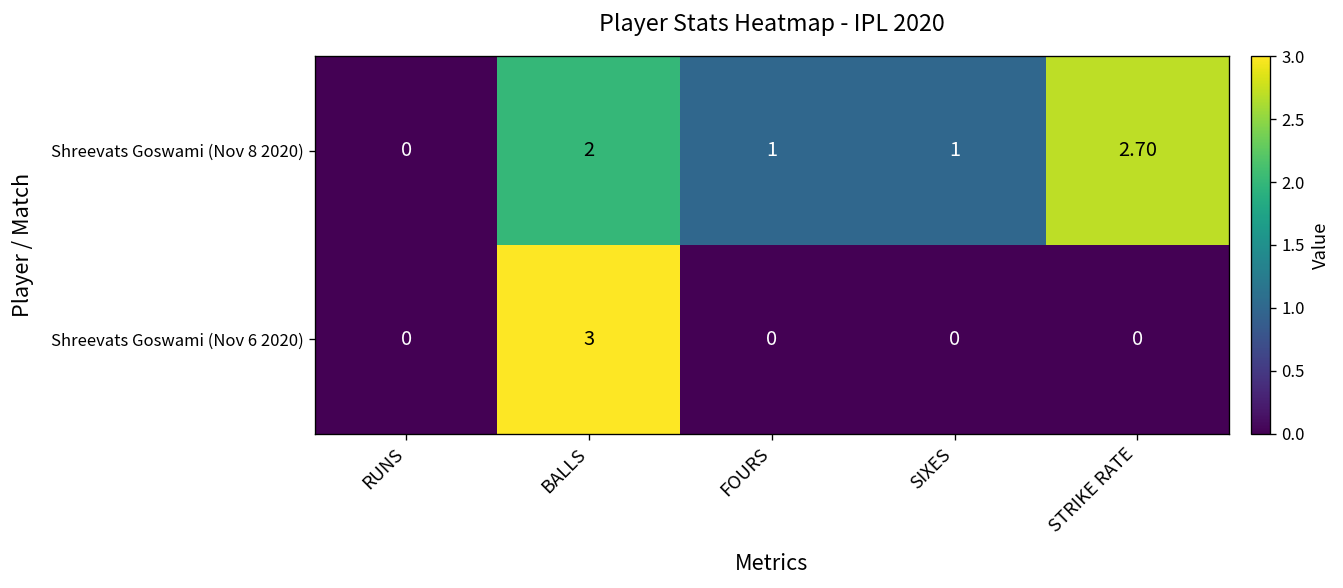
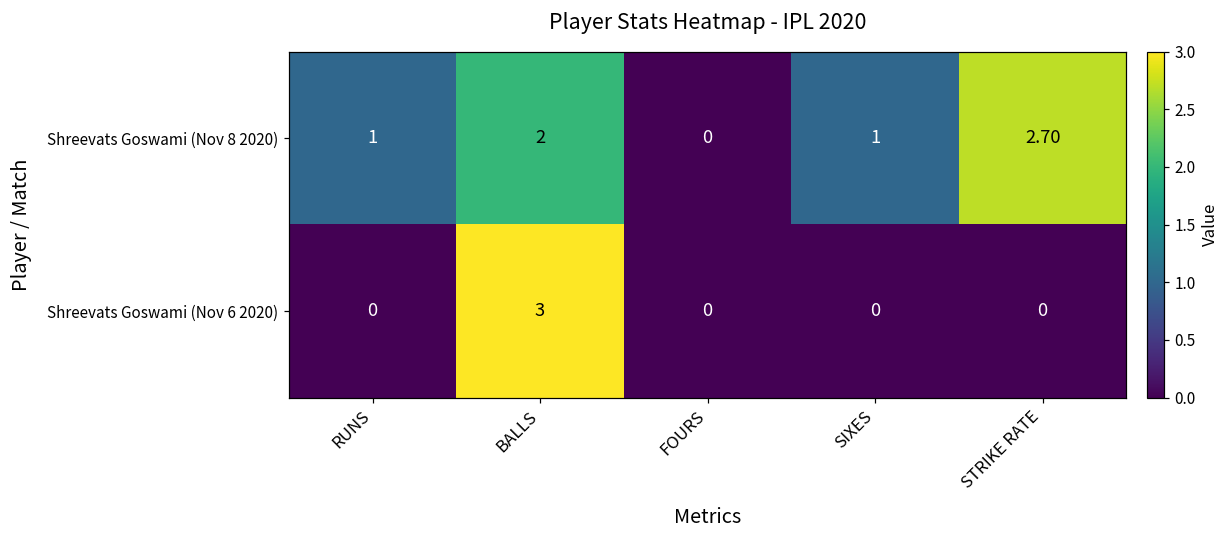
Shreevats Goswami (Nov 8 2020), RUNS: 0 -> 1
Shreevats Goswami (Nov 8 2020), FOURS: 1 -> 0
